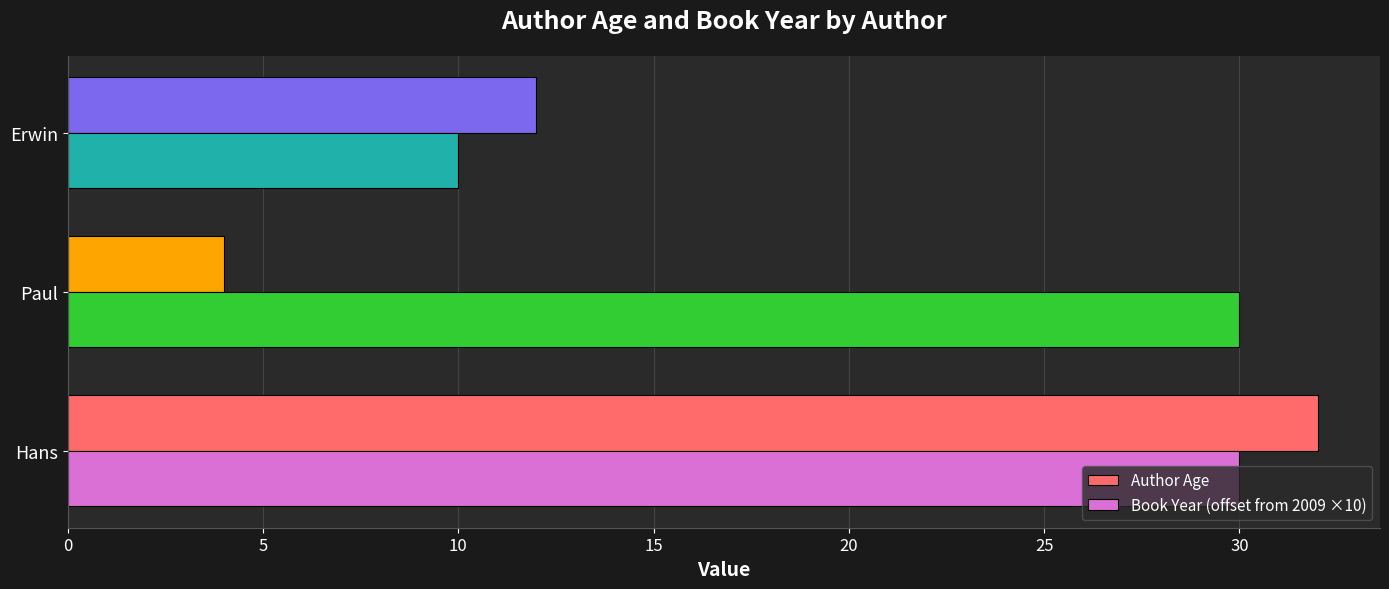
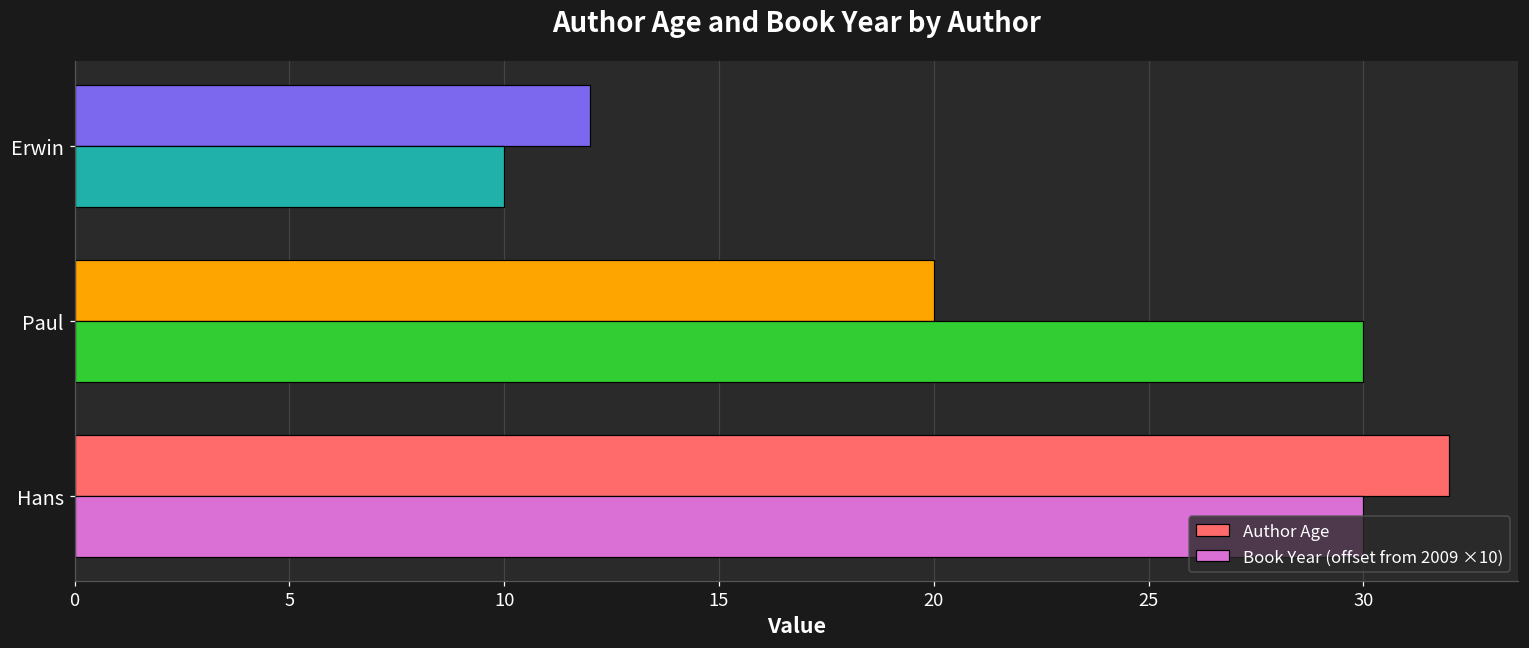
Author Age, Paul: 4 -> 20
